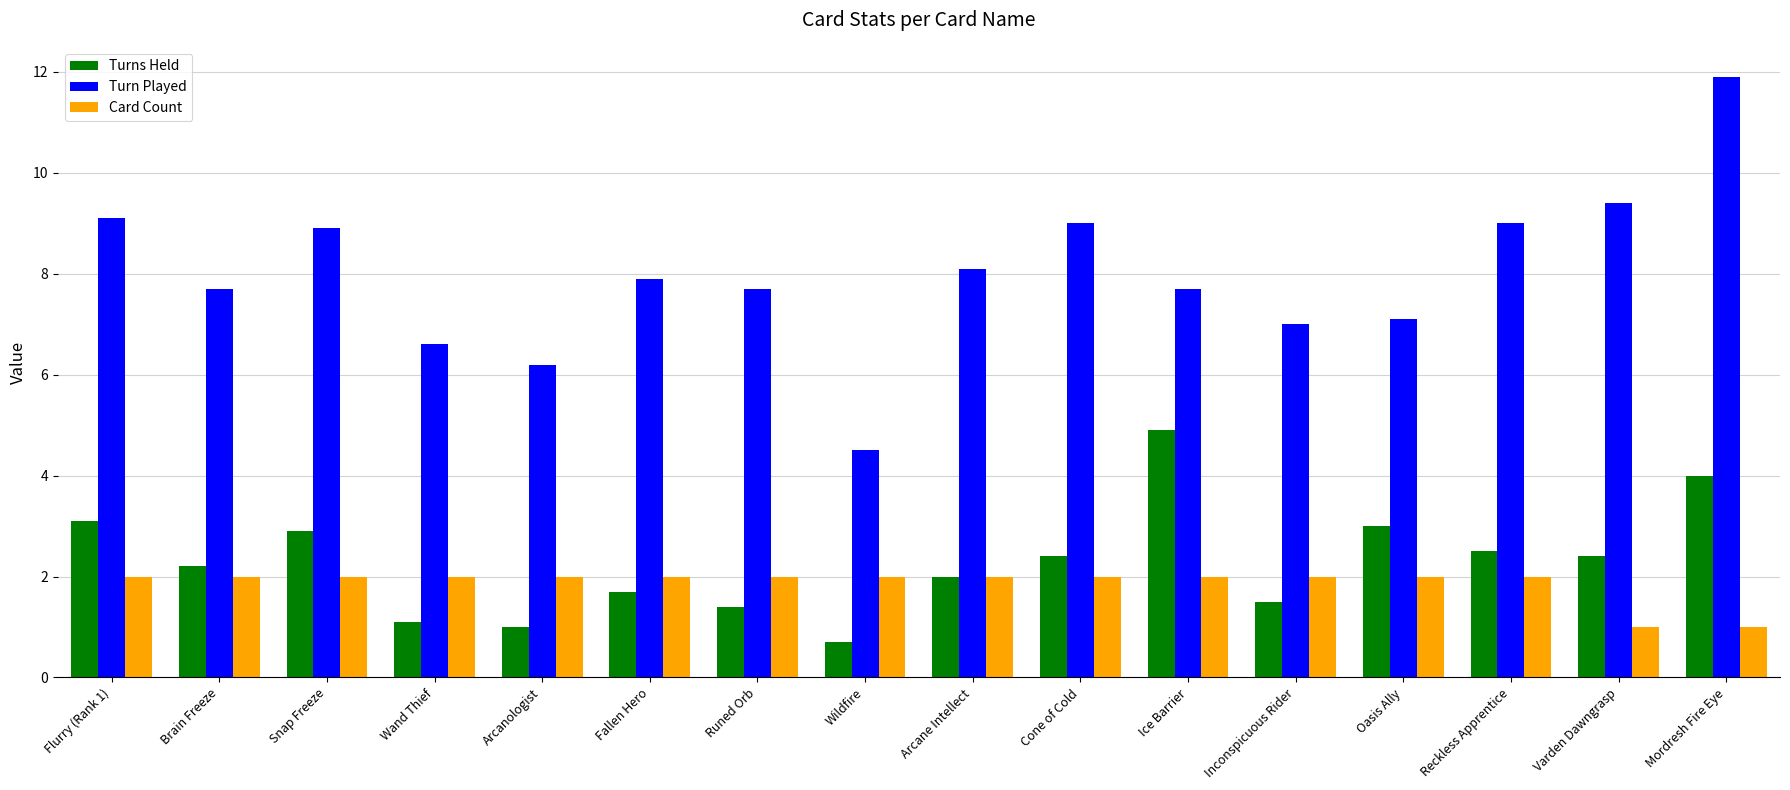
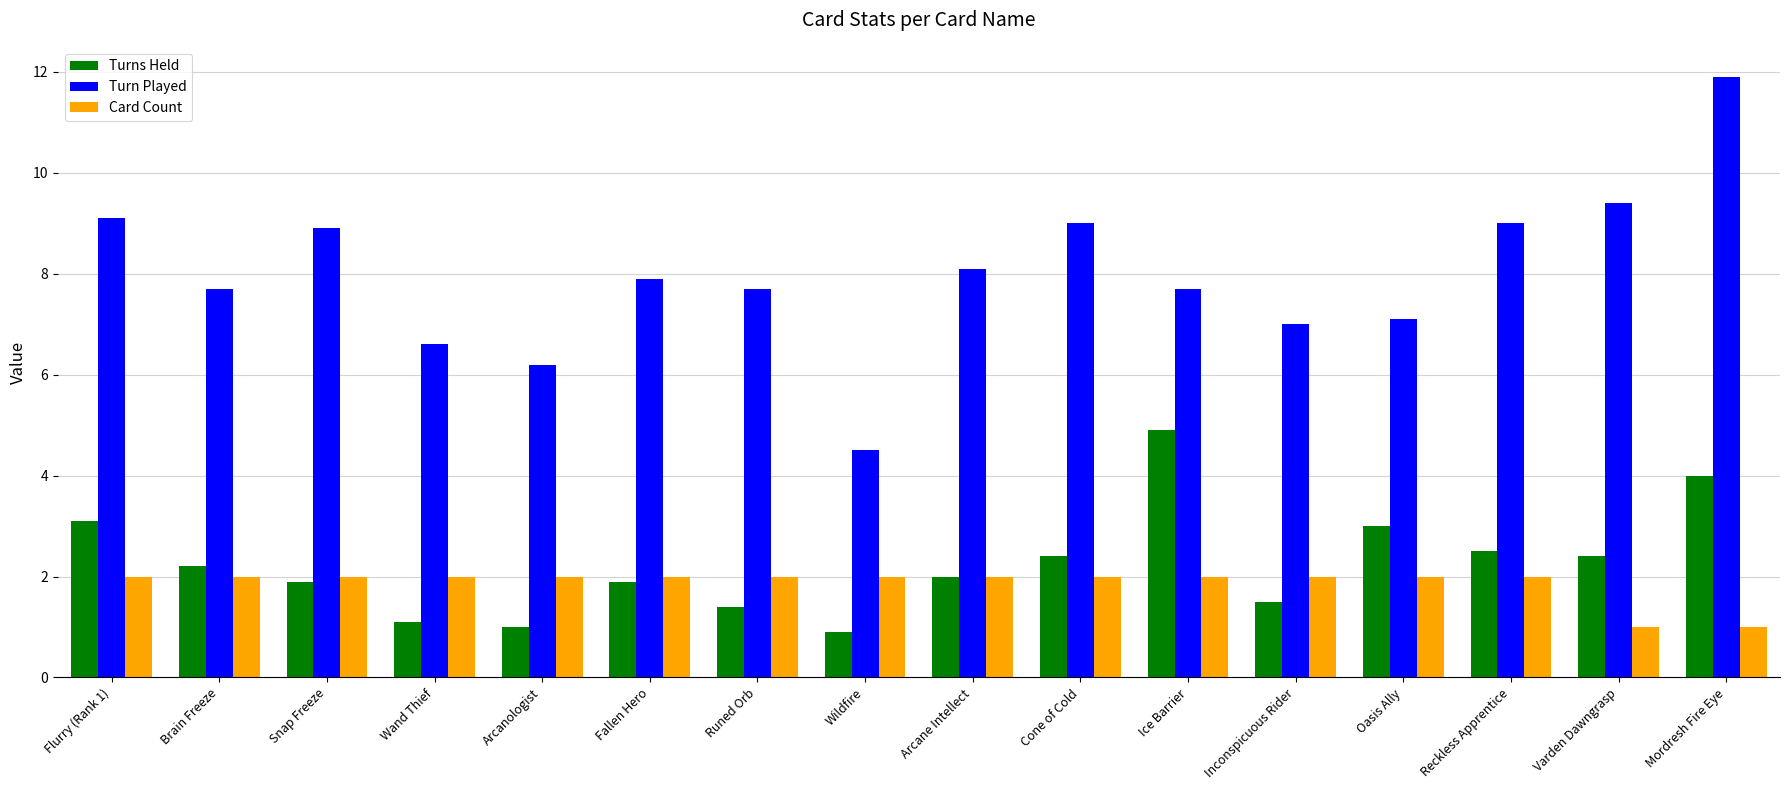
Turns Held, Snap Freeze: 2.9 -> 1.9
Turns Held, Fallen Hero: 1.7 -> 1.9
Turns Held, Wildfire: 0.7 -> 0.9
